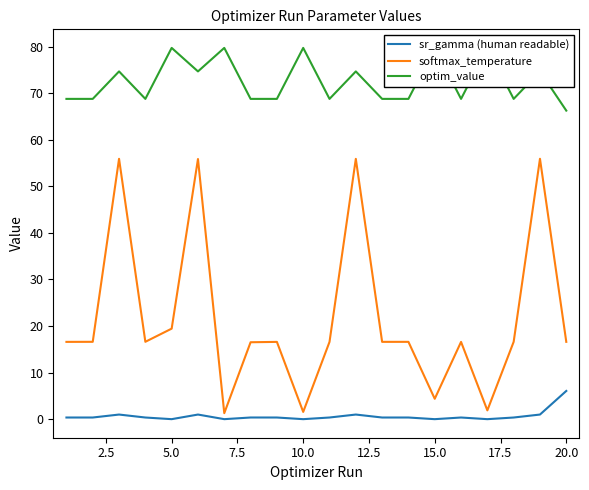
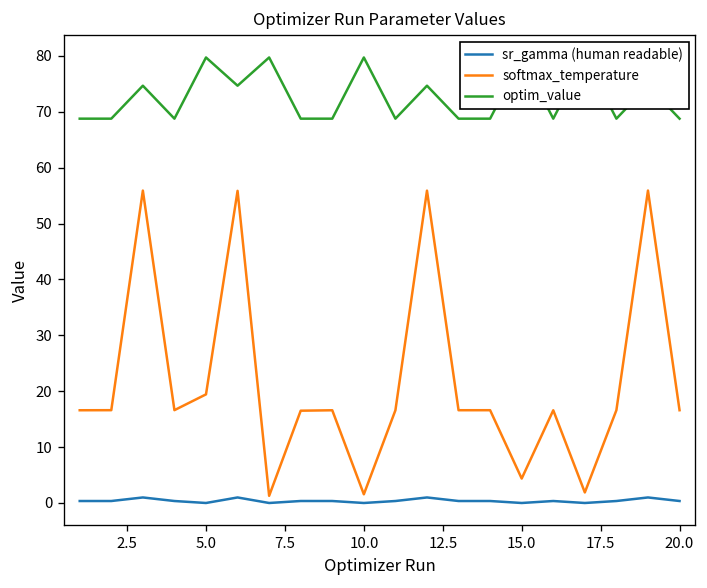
sr_gamma (human readable), 20.0: 6 -> 0
optim_value, 20.0: 66 -> 69
